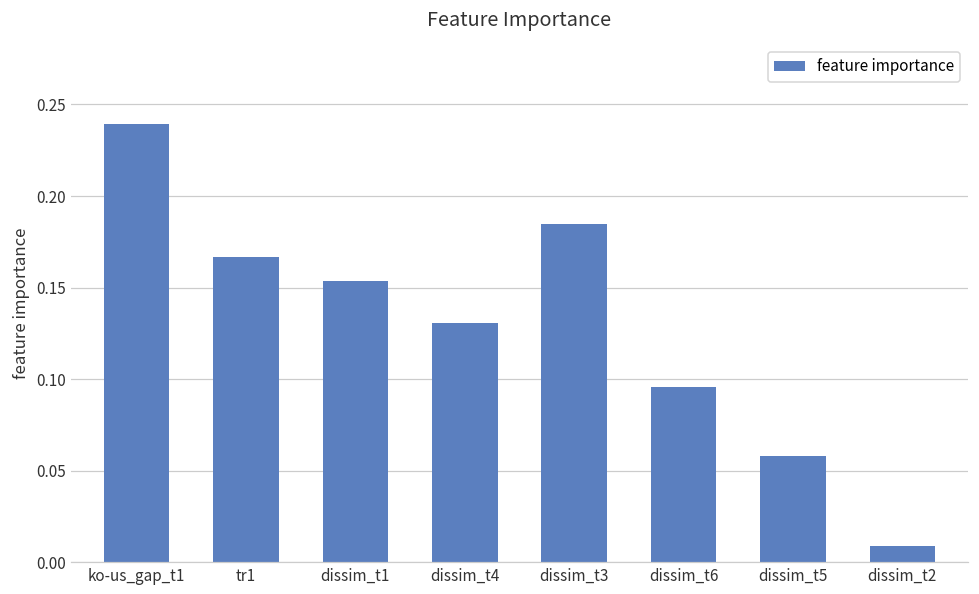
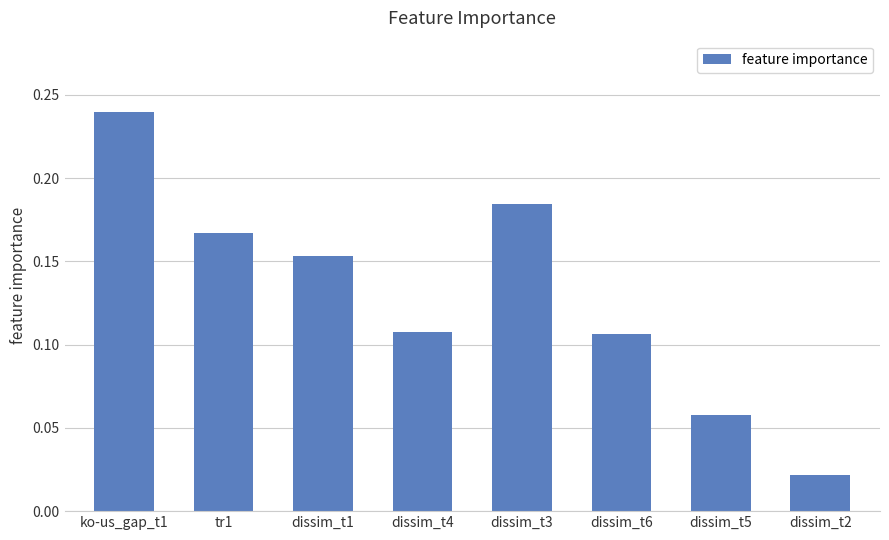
dissim_t4: 0.131 -> 0.108
dissim_t6: 0.096 -> 0.107
dissim_t2: 0.009 -> 0.021
